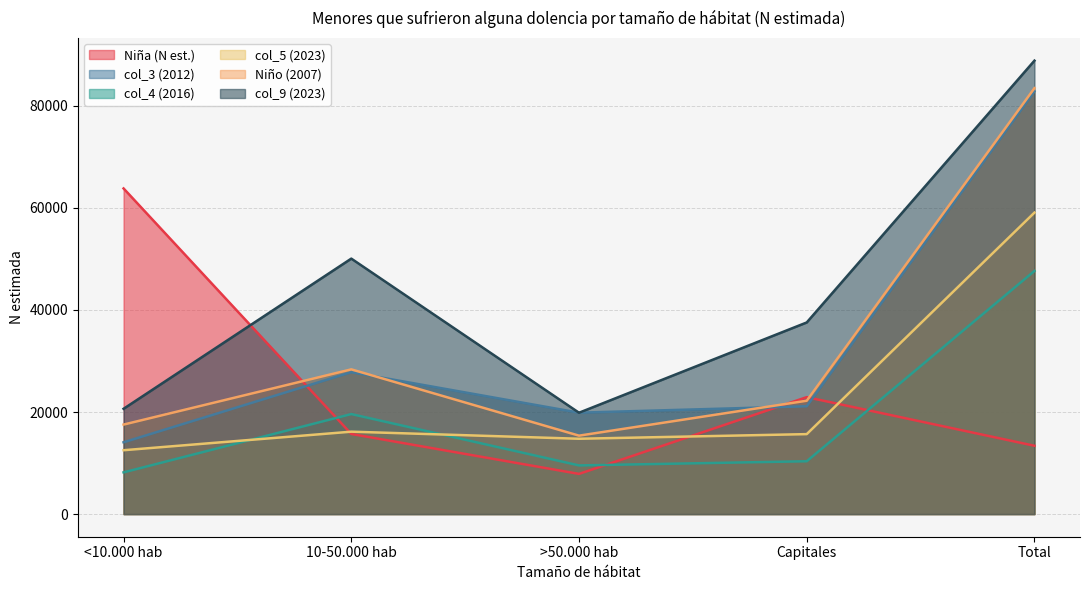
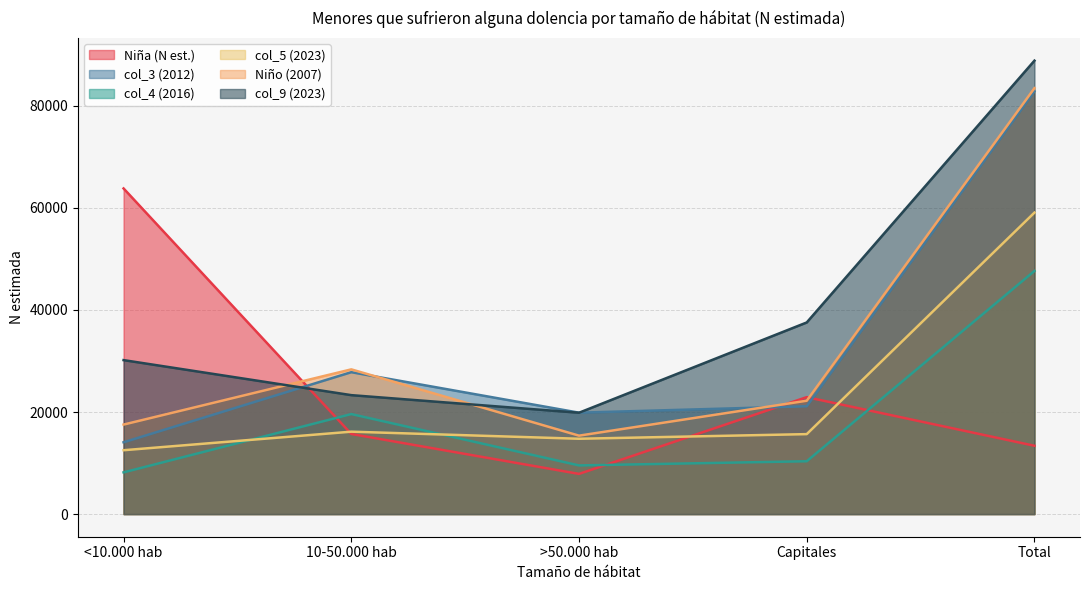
col_9 (2023), <10.000 hab: 21000 -> 30000
col_9 (2023), 10-50.000 hab: 50000 -> 23000
